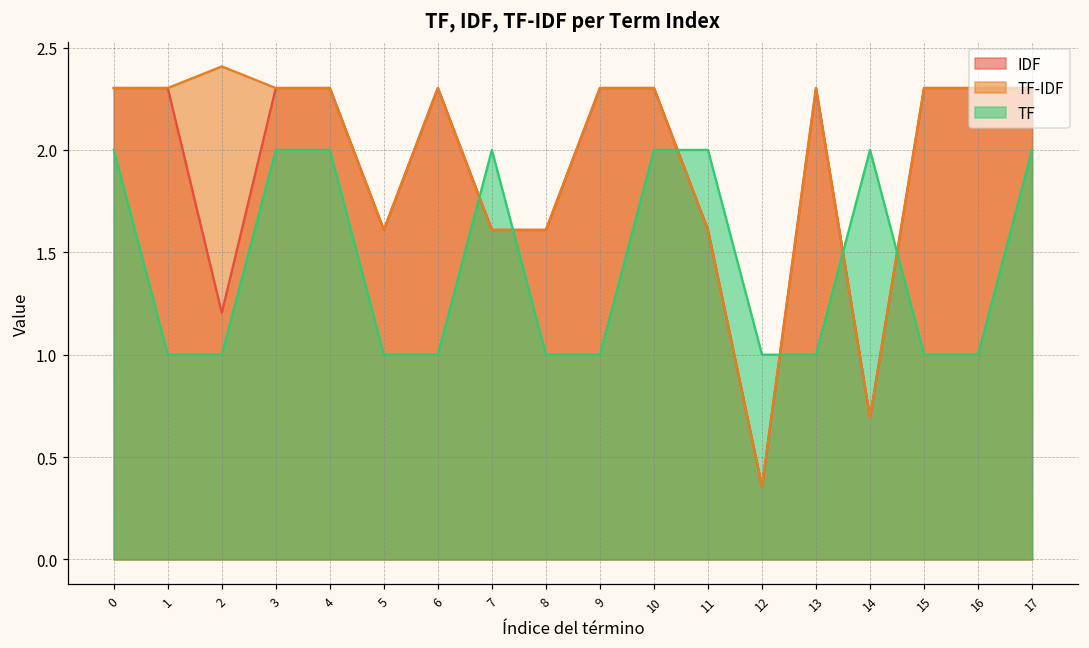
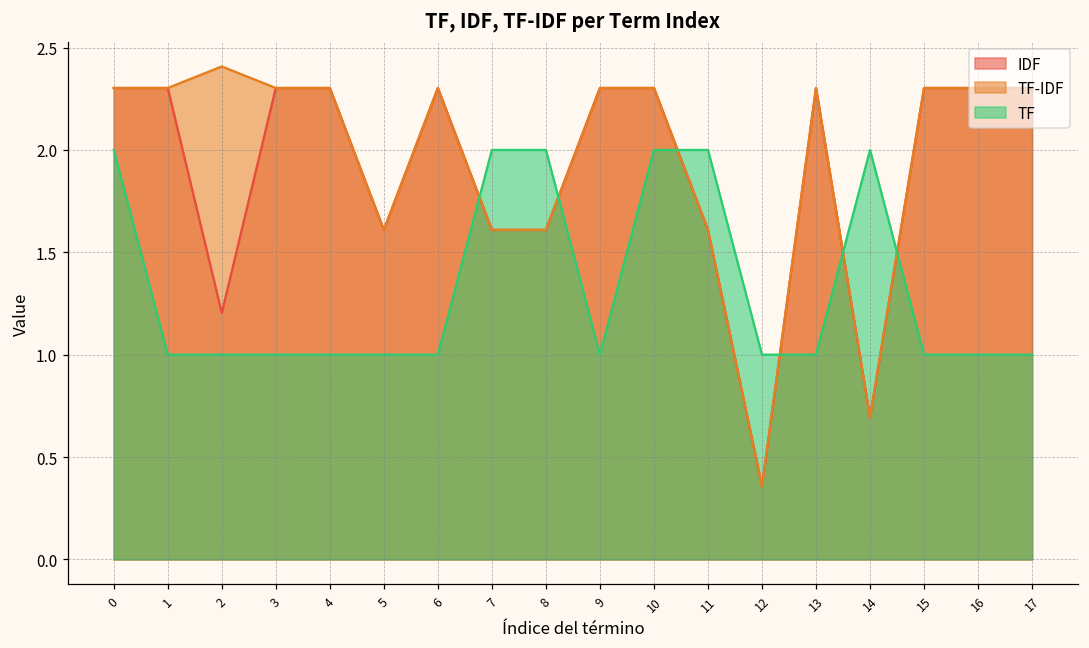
TF, 3: 2 -> 1
TF, 4: 2 -> 1
TF, 8: 1 -> 2
TF, 17: 2 -> 1
